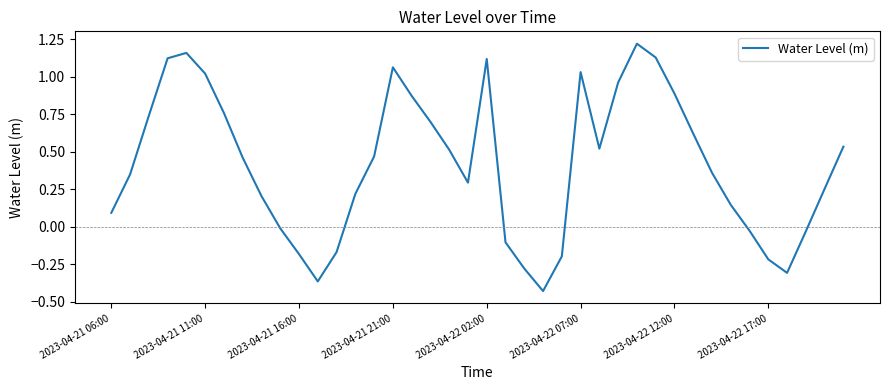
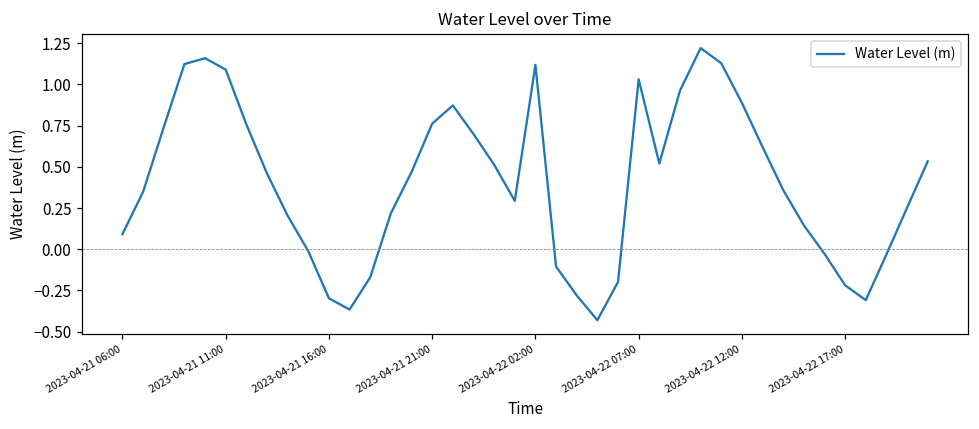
2023-04-21 11:00: 1.02 -> 1.09
2023-04-21 16:00: -0.18 -> -0.30
2023-04-21 21:00: 1.06 -> 0.76
